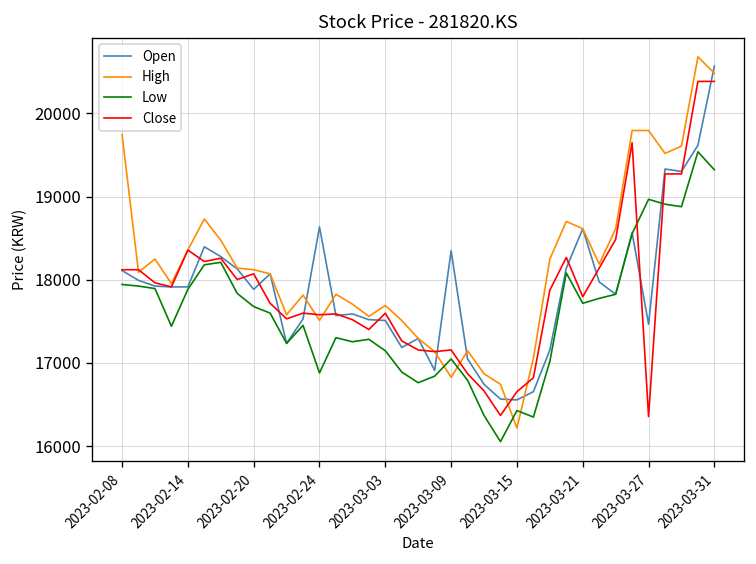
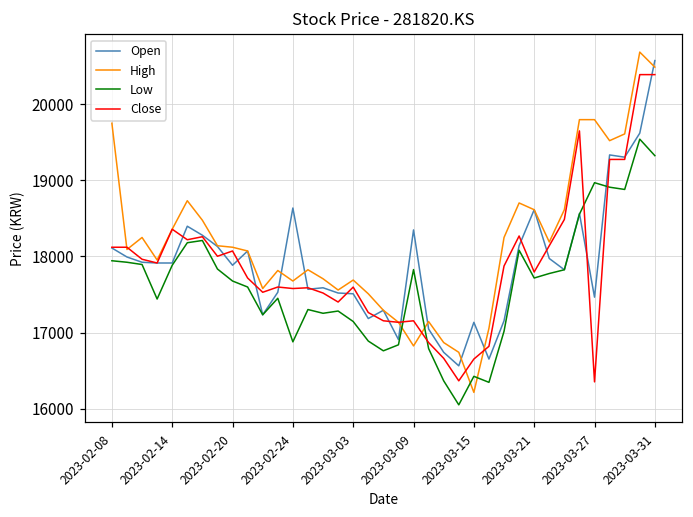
High, 2023-02-24: 17500 -> 17700
Low, 2023-03-09: 17000 -> 17800
Open, 2023-03-15: 16600 -> 17100
